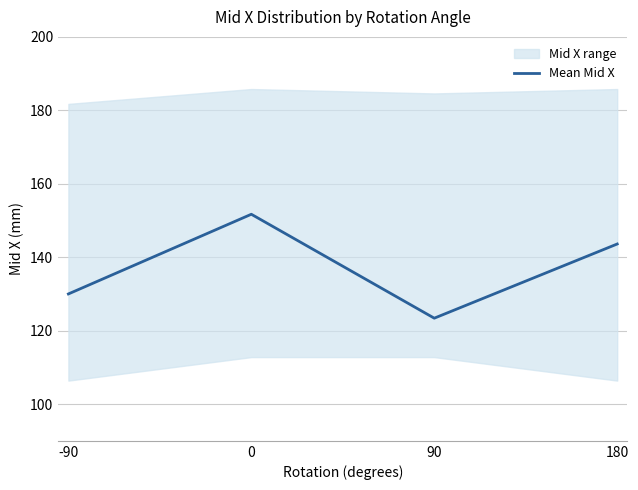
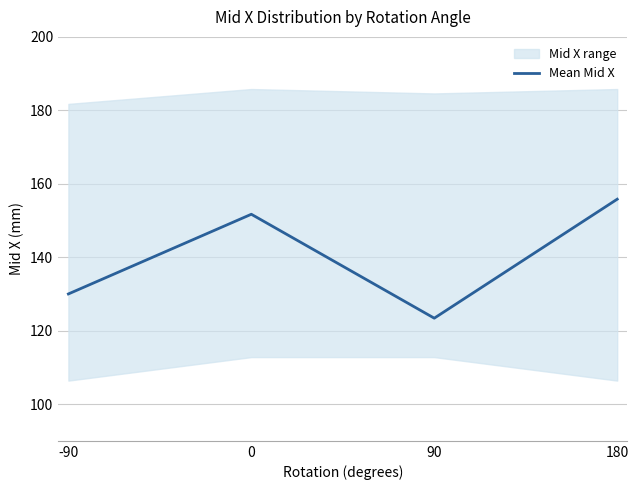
Mean Mid X, 180: 144 -> 156
